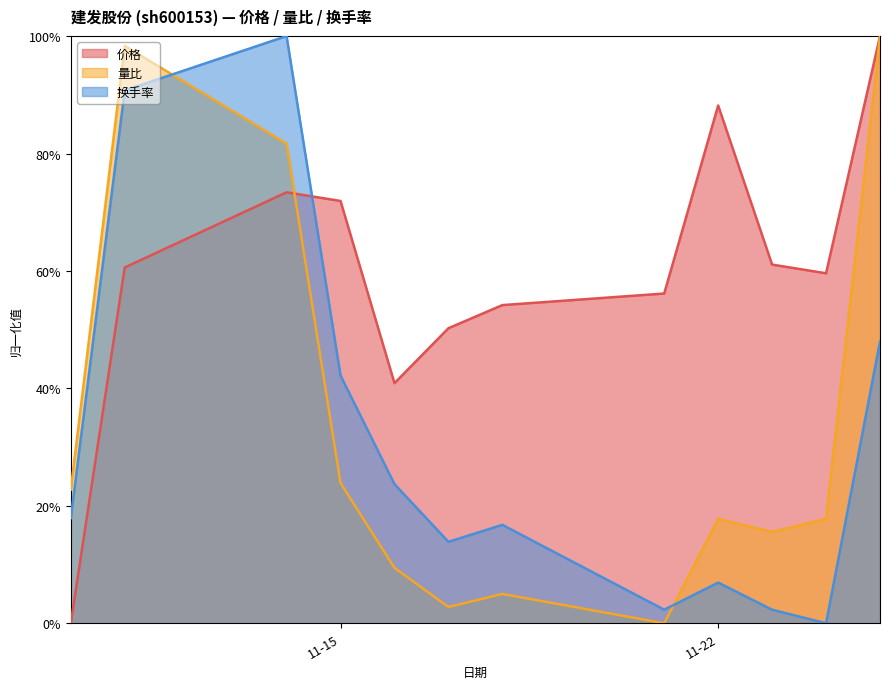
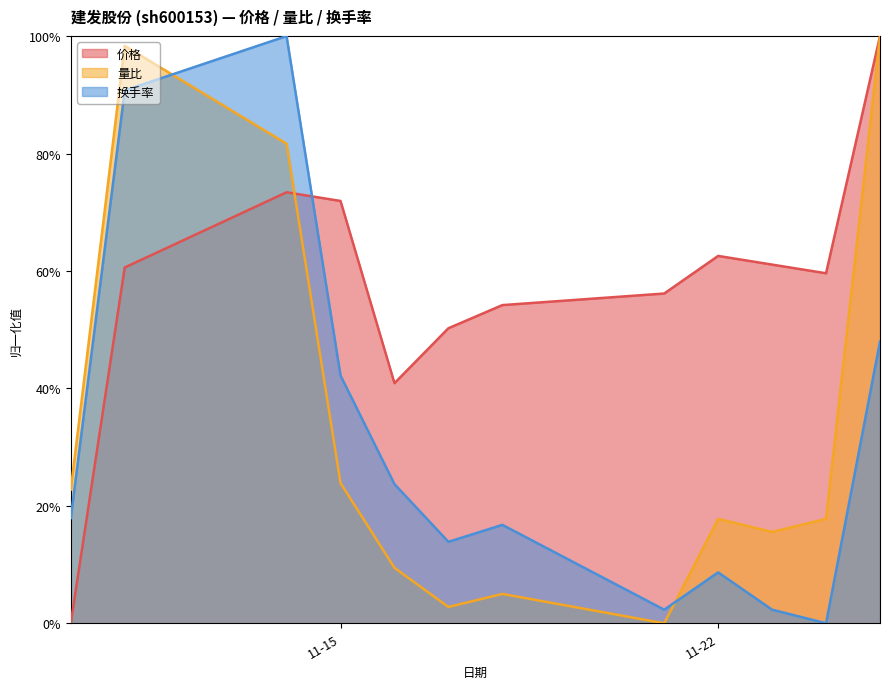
价格, 11-22: 88% -> 63%
换手率, 11-22: 7% -> 9%
